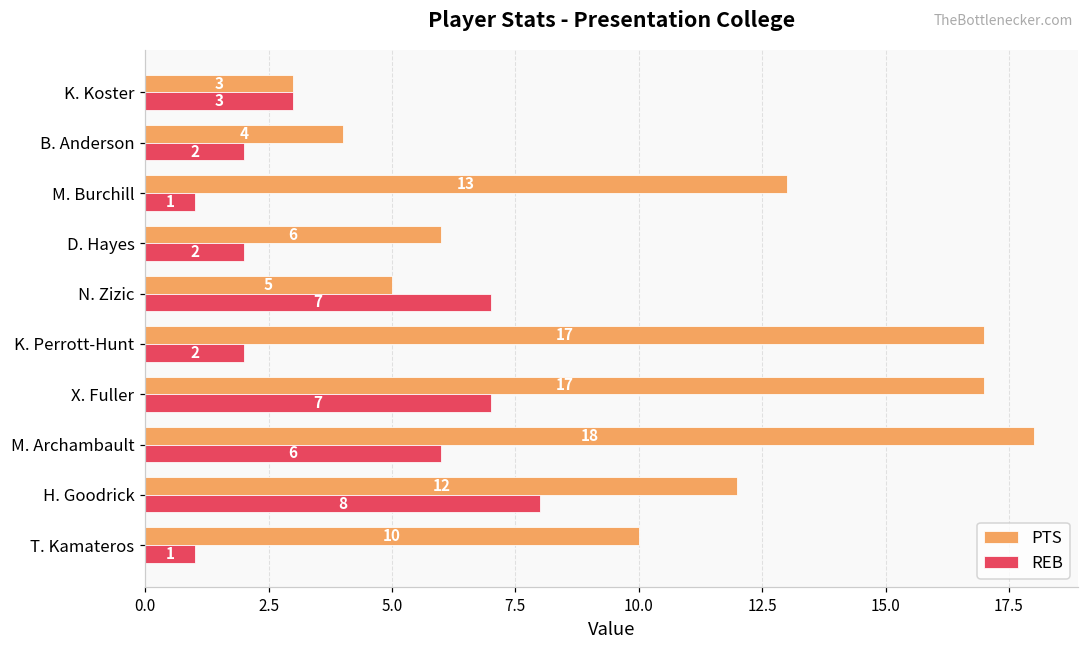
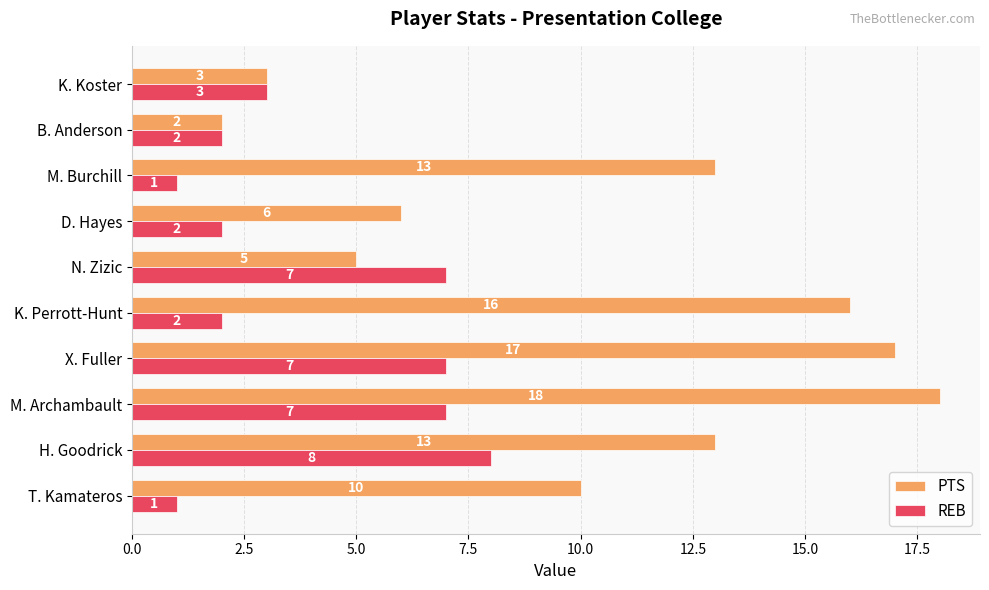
PTS, B. Anderson: 4 -> 2
PTS, K. Perrott-Hunt: 17 -> 16
REB, M. Archambault: 6 -> 7
PTS, H. Goodrick: 12 -> 13
